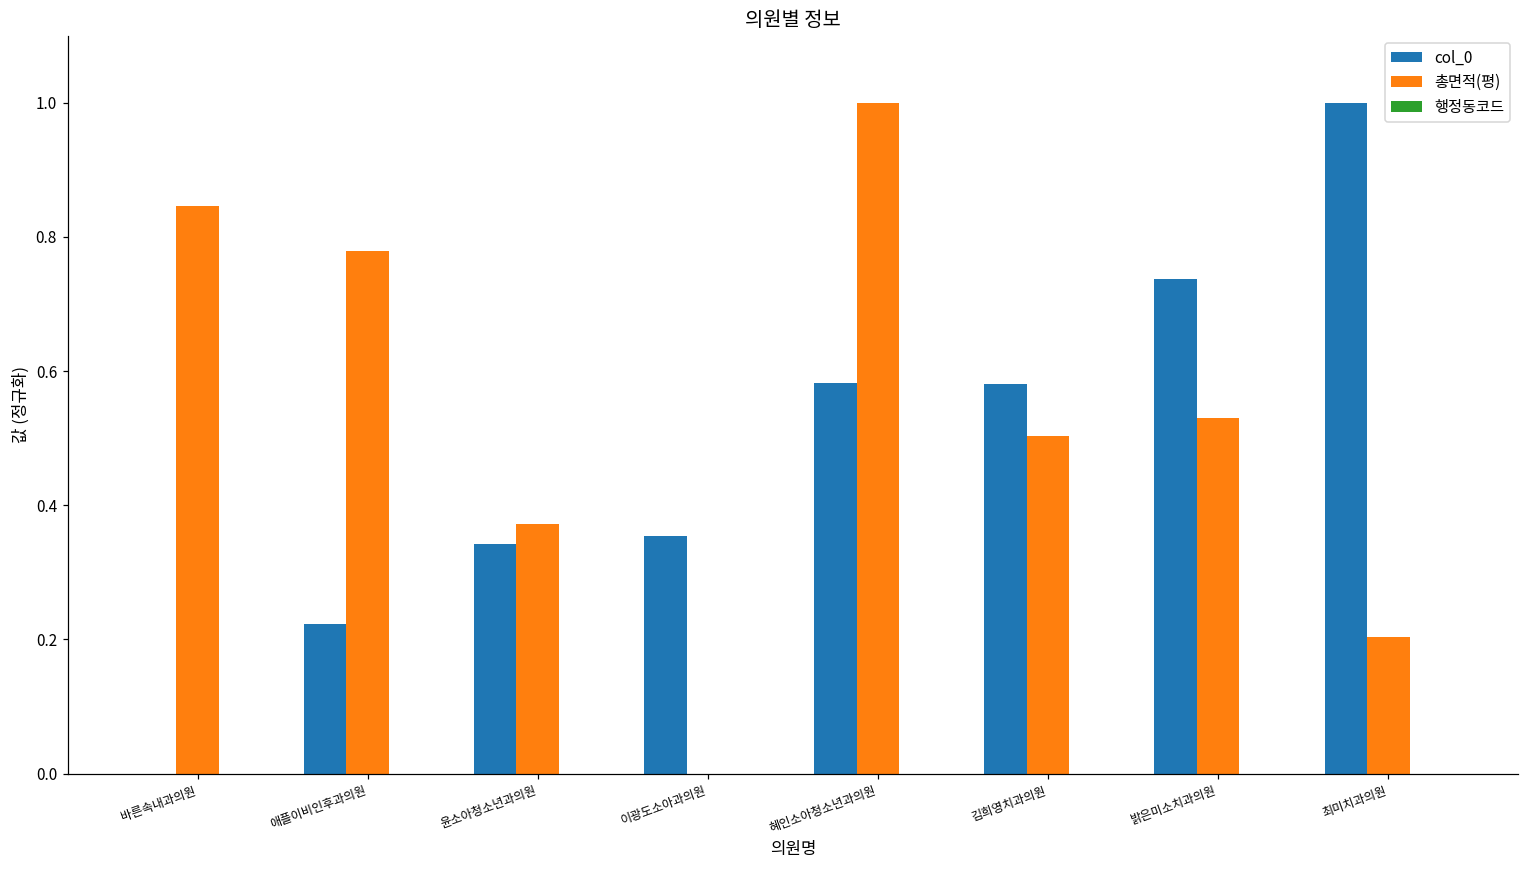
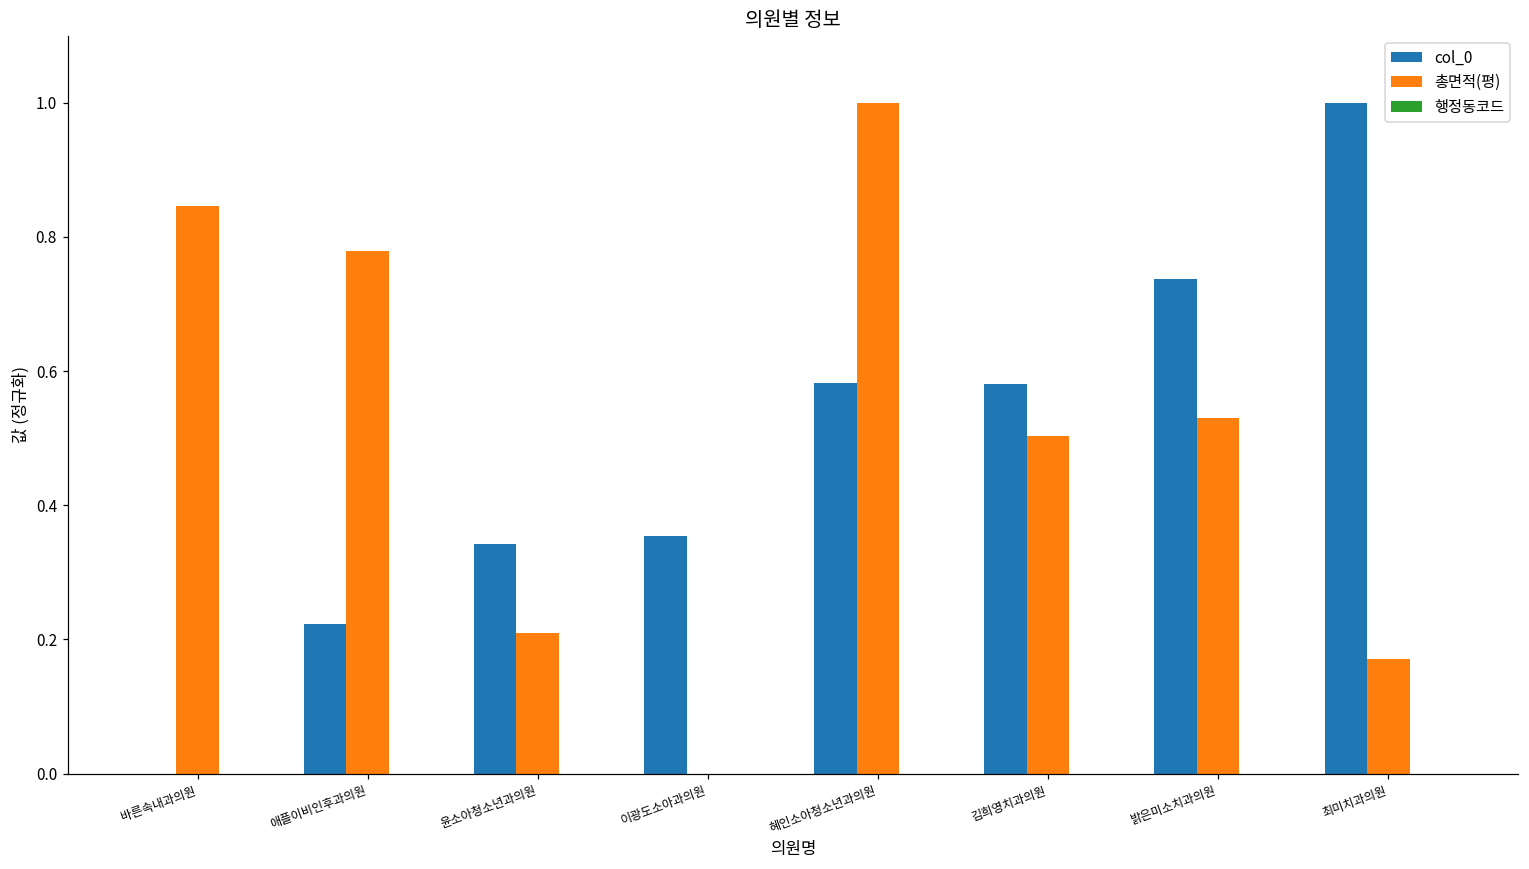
총면적(평), 윤소아청소년과의원: 0.37 -> 0.21
총면적(평), 최미치과의원: 0.20 -> 0.17
